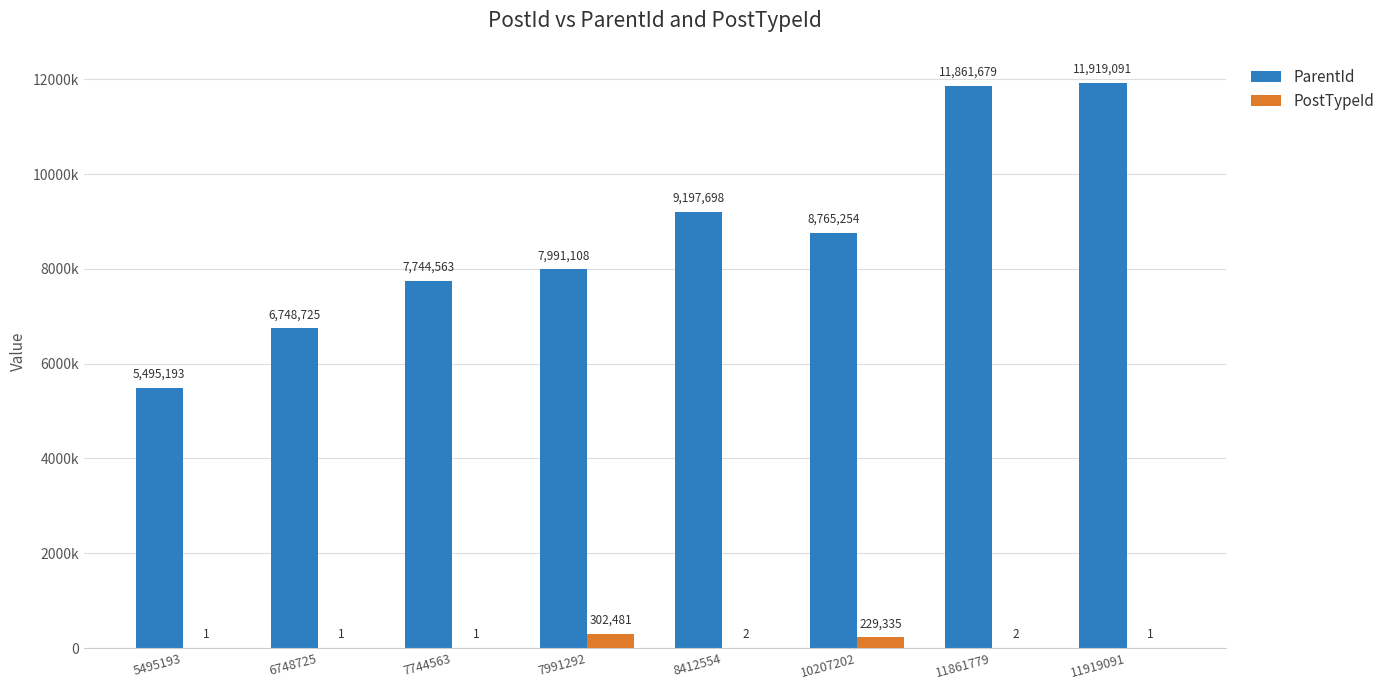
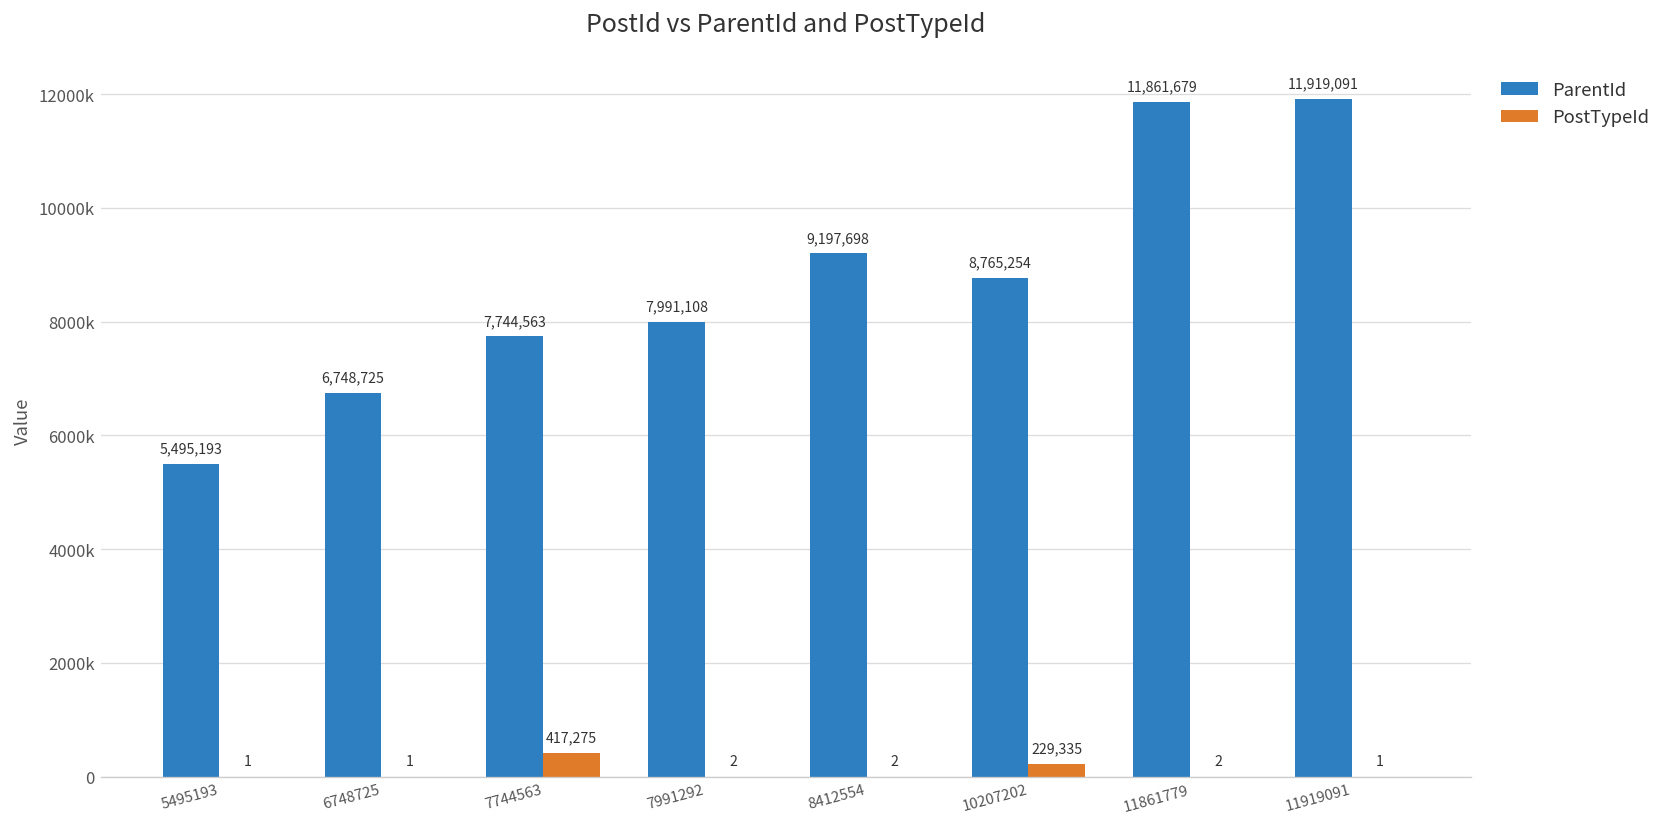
PostTypeId, 7744563: 1 -> 417,275
PostTypeId, 7991292: 302,481 -> 2
